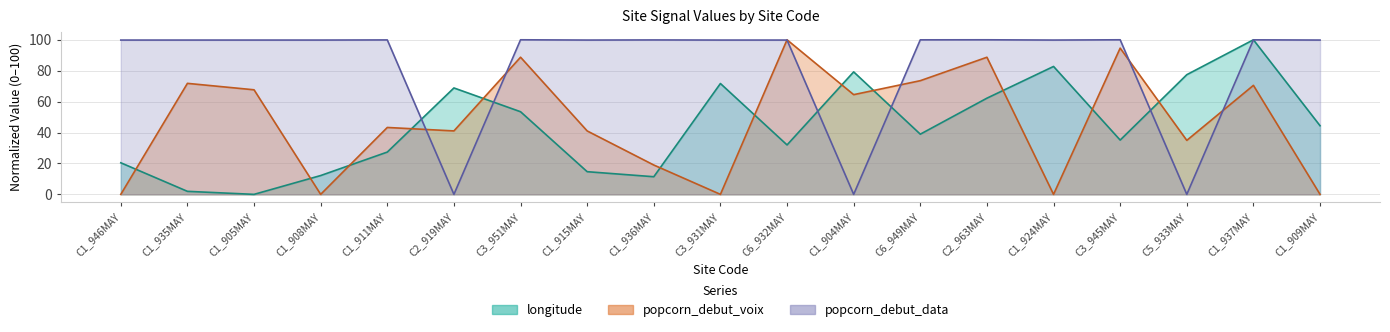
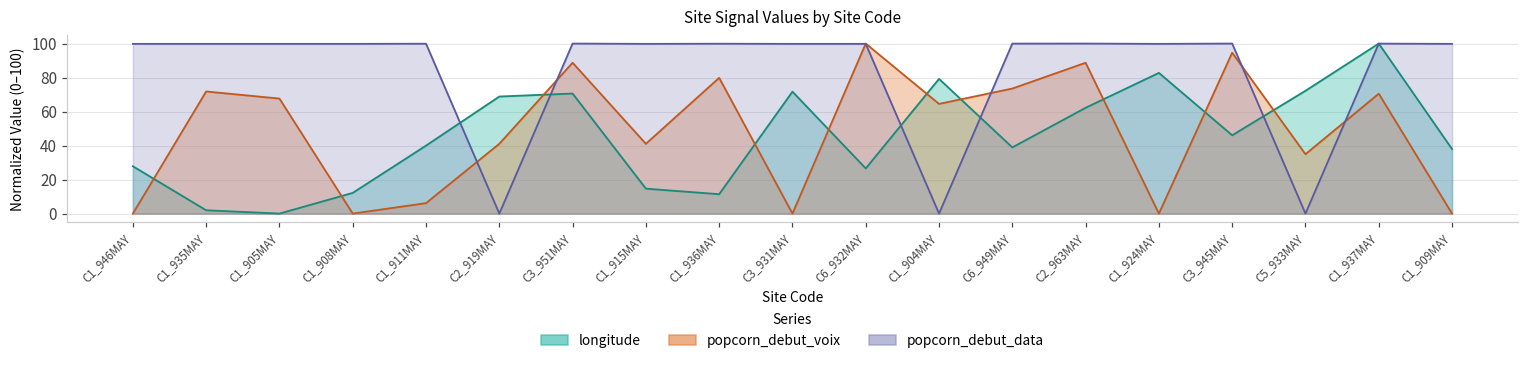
longitude, C1_946MAY: 20 -> 28
longitude, C1_911MAY: 27 -> 40
popcorn_debut_voix, C1_911MAY: 43 -> 6
longitude, C3_951MAY: 53 -> 71
popcorn_debut_voix, C1_936MAY: 19 -> 80
longitude, C6_932MAY: 32 -> 27
longitude, C3_945MAY: 35 -> 46
longitude, C5_933MAY: 77 -> 72
longitude, C1_909MAY: 44 -> 38
